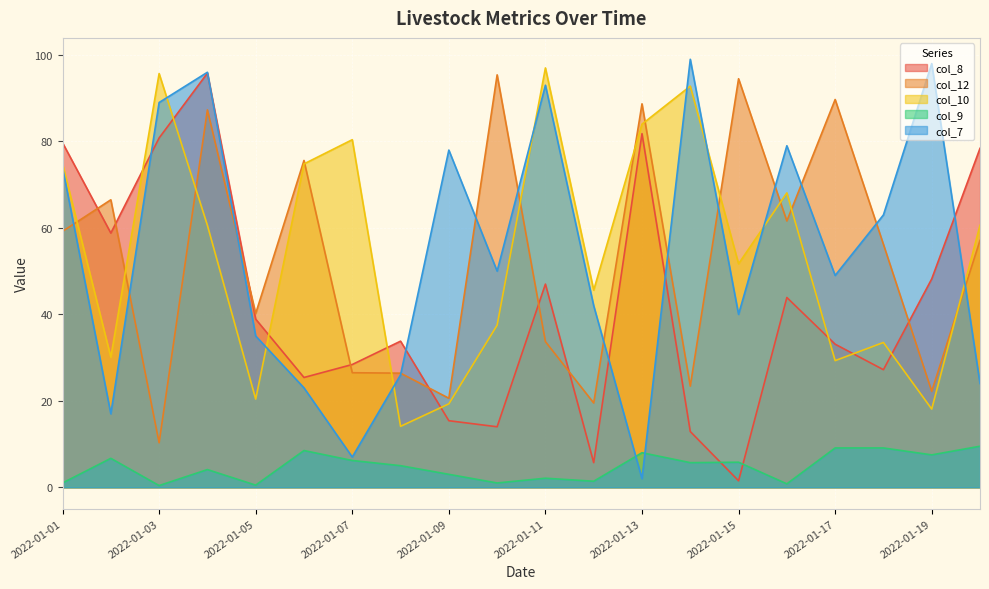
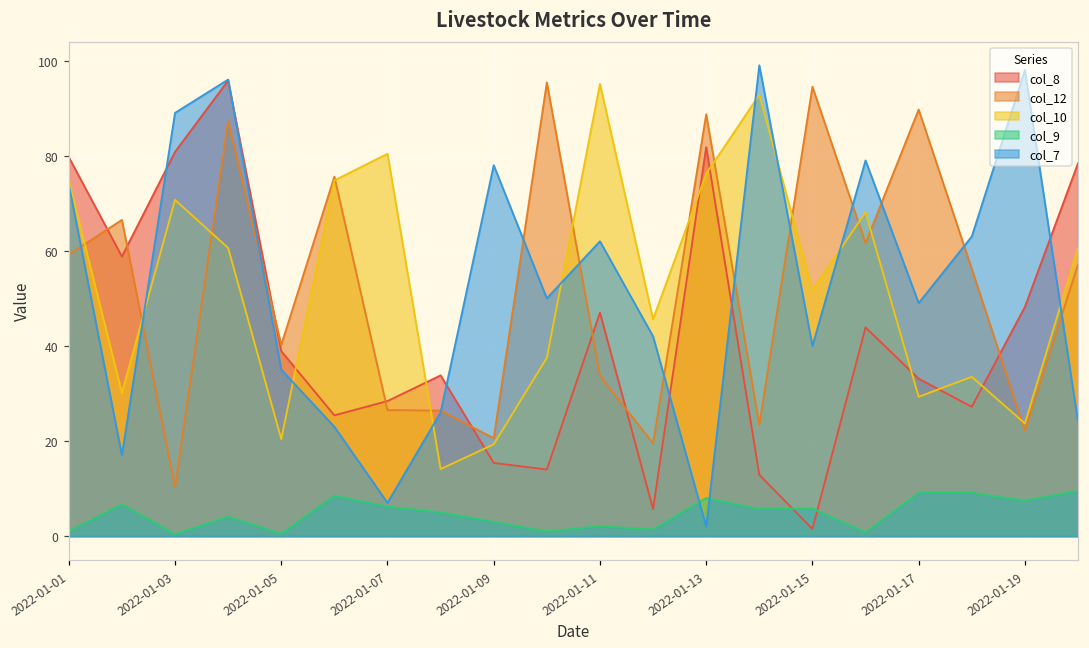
col_10, 2022-01-03: 96 -> 71
col_10, 2022-01-11: 97 -> 95
col_7, 2022-01-11: 93 -> 62
col_10, 2022-01-13: 84 -> 76
col_10, 2022-01-19: 18 -> 24
